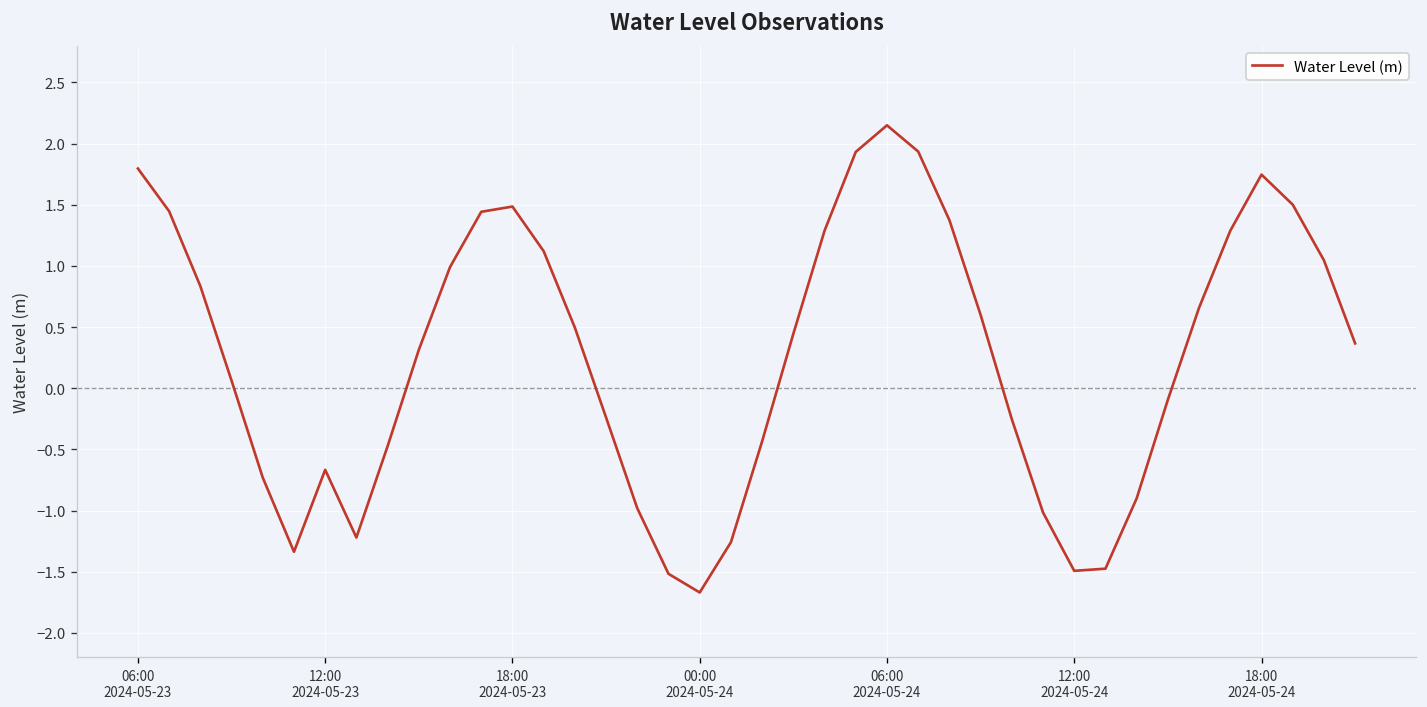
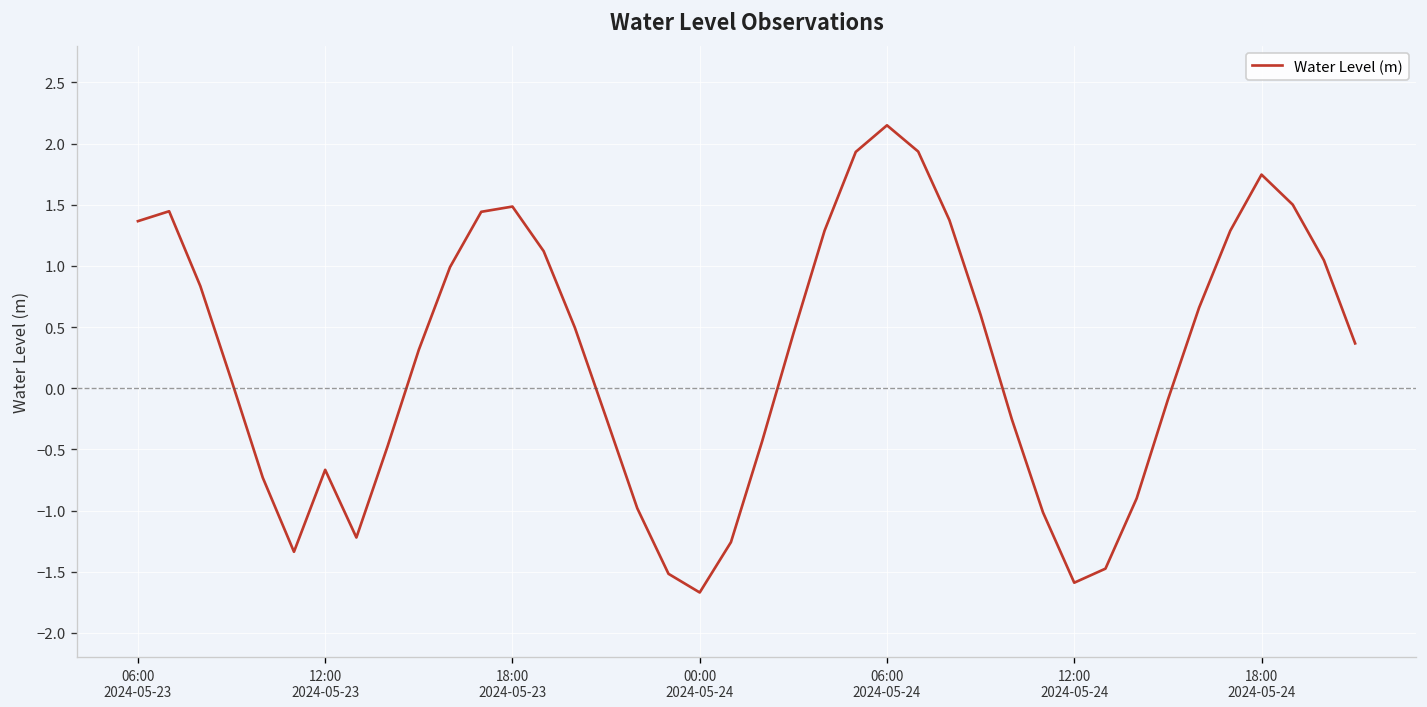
06:00 2024-05-23: 1.80 -> 1.37
12:00 2024-05-24: -1.49 -> -1.59
